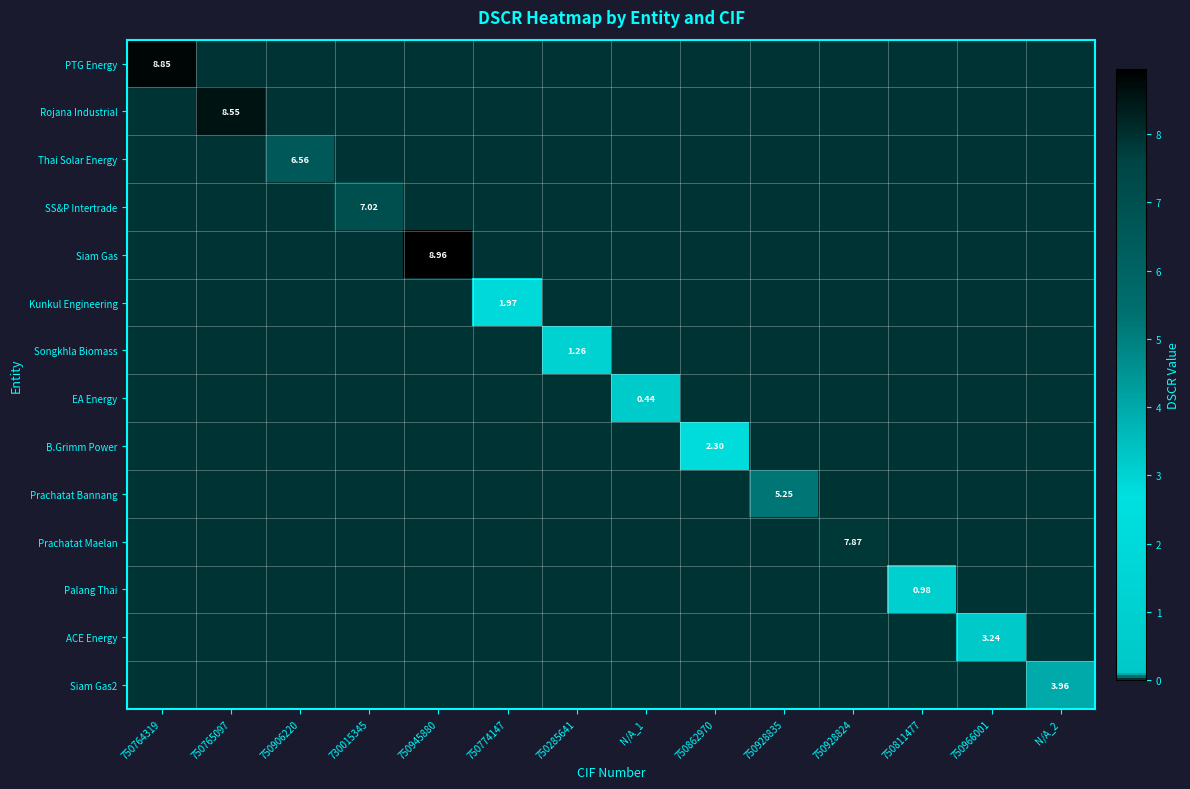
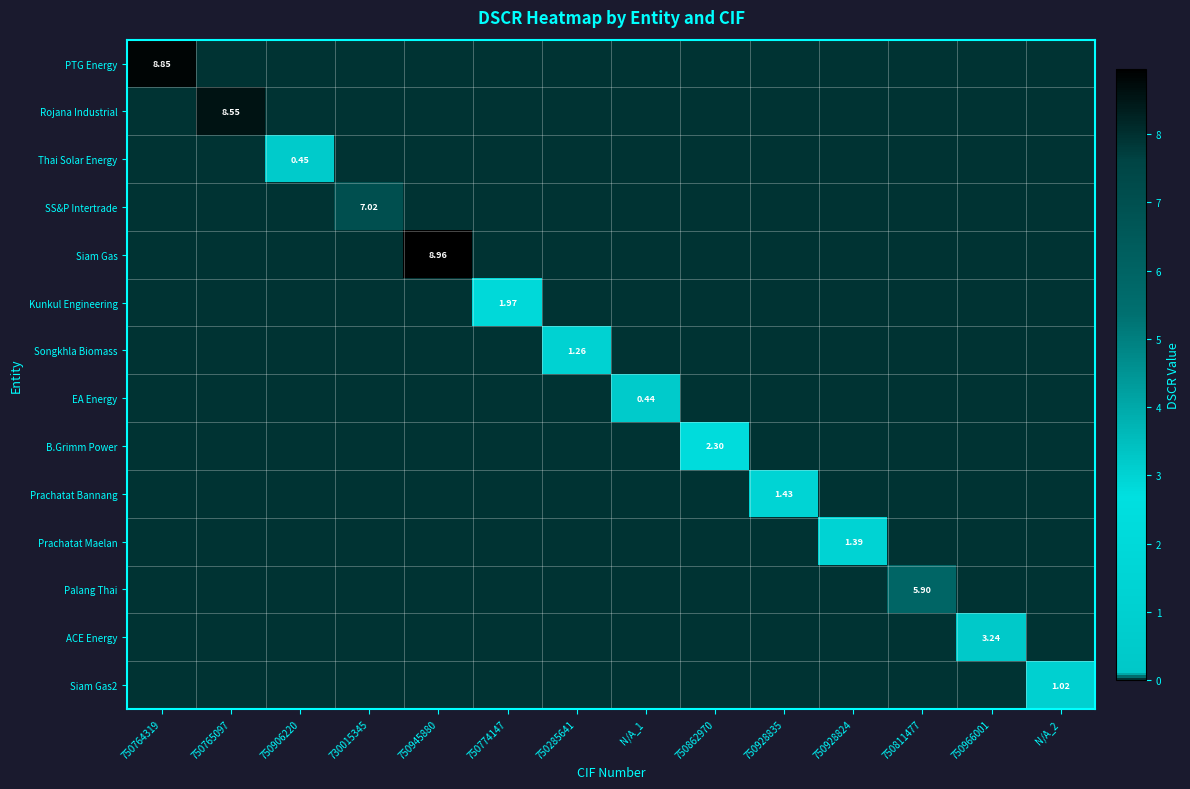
Thai Solar Energy, 750906220: 6.56 -> 0.45
Prachatat Bannang, 750928835: 5.25 -> 1.43
Prachatat Maelan, 750928824: 7.87 -> 1.39
Palang Thai, 750811477: 0.98 -> 5.90
Siam Gas2, N/A_2: 3.96 -> 1.02
